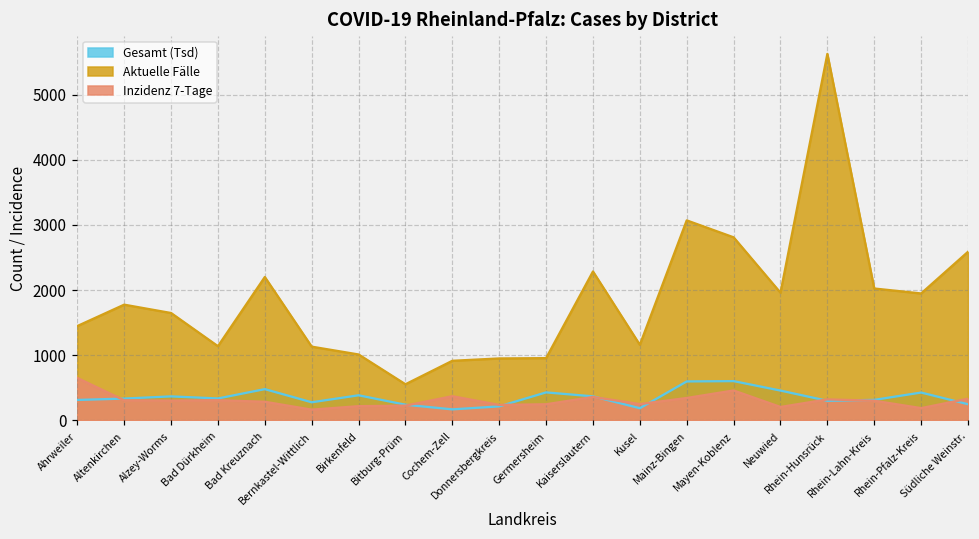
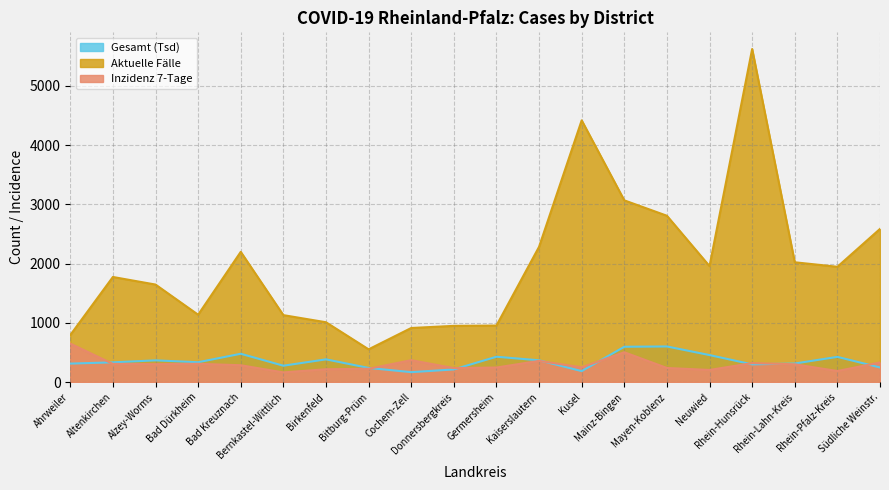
Aktuelle Fälle, Ahrweiler: 1400 -> 800
Aktuelle Fälle, Kusel: 1200 -> 4400
Inzidenz 7-Tage, Mainz-Bingen: 300 -> 500
Inzidenz 7-Tage, Mayen-Koblenz: 500 -> 200
